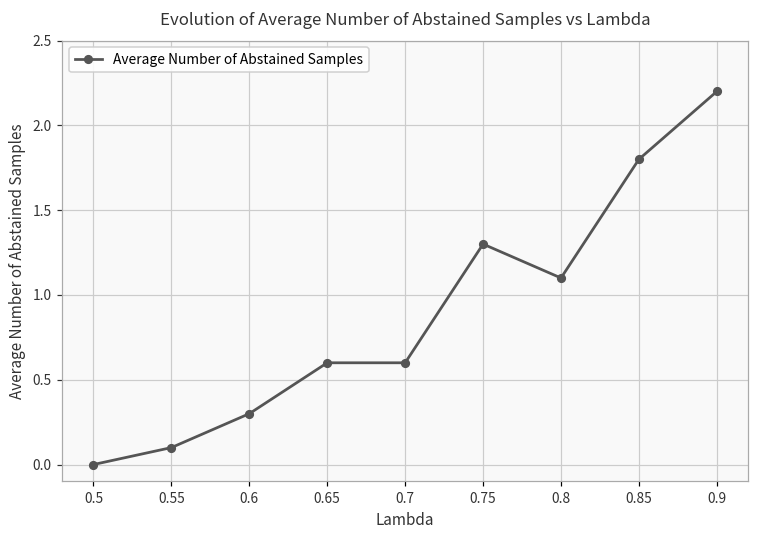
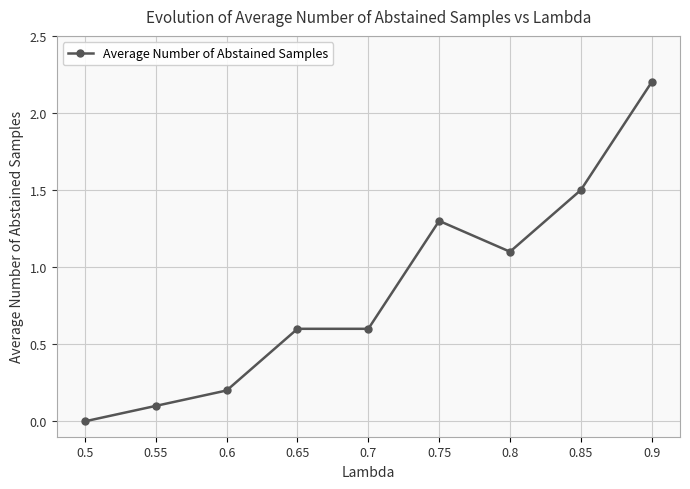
0.6: 0.3 -> 0.2
0.85: 1.8 -> 1.5
